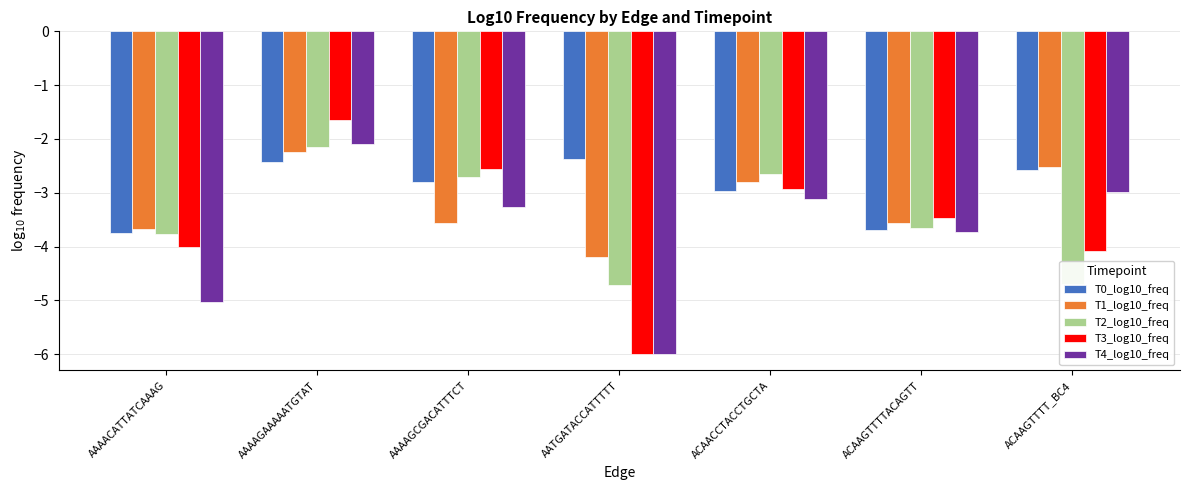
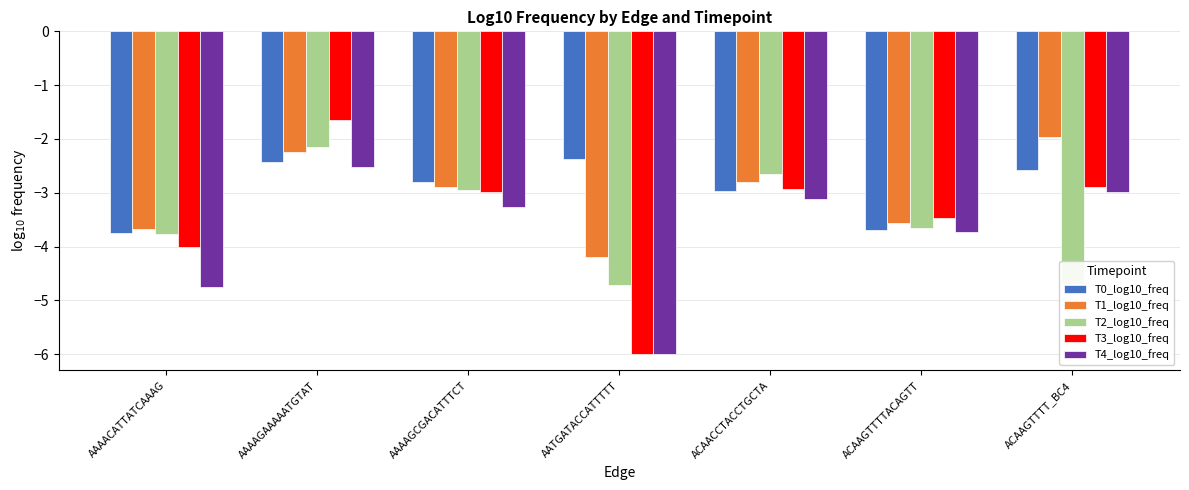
T4_log10_freq, AAAACATTATCAAAG: -5.0 -> -4.7
T4_log10_freq, AAAAGAAAAATGTAT: -2.1 -> -2.5
T1_log10_freq, AAAAGCGACATTTCT: -3.6 -> -2.9
T2_log10_freq, AAAAGCGACATTTCT: -2.7 -> -2.9
T3_log10_freq, AAAAGCGACATTTCT: -2.6 -> -3.0
T1_log10_freq, ACAAGTTTT_BC4: -2.5 -> -2.0
T3_log10_freq, ACAAGTTTT_BC4: -4.1 -> -2.9
